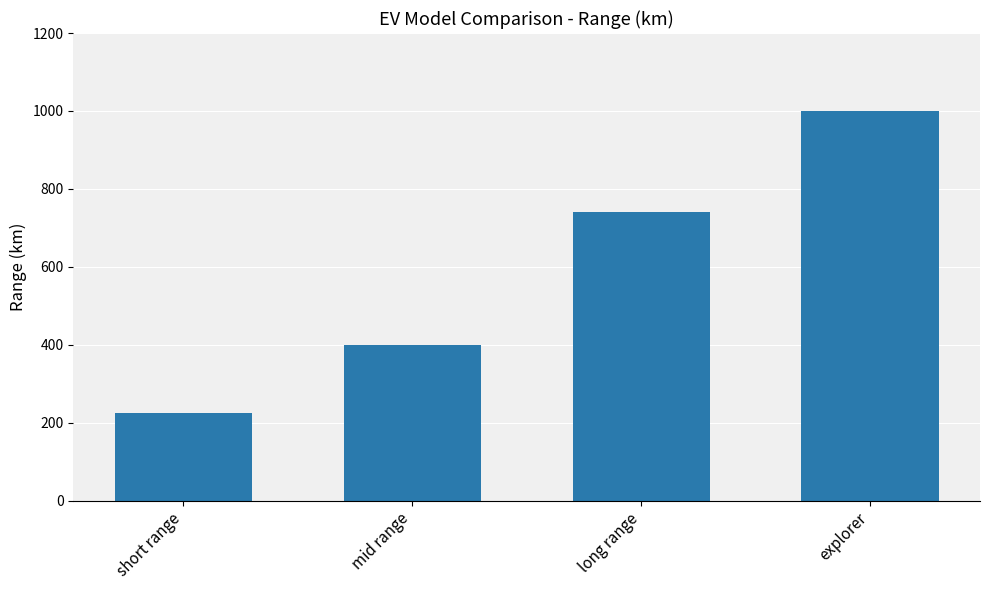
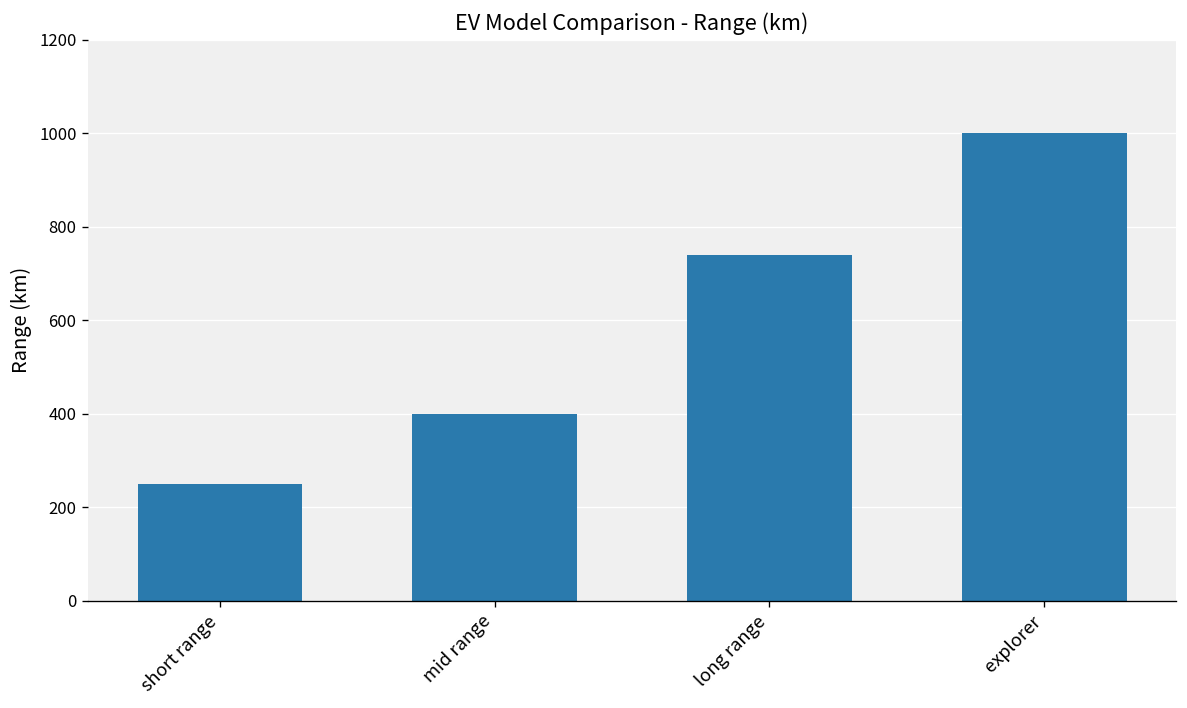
short range: 230 -> 250
